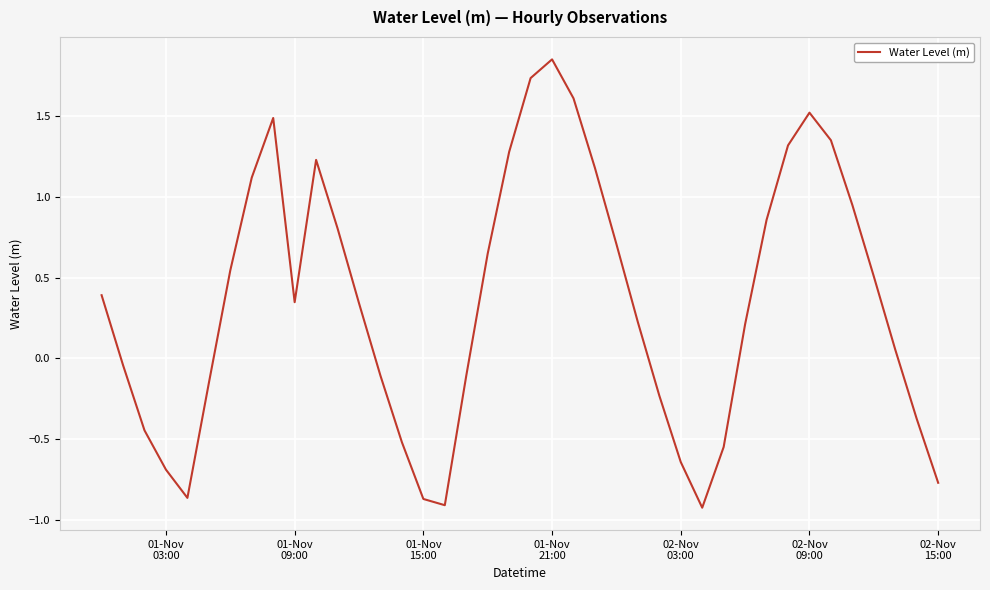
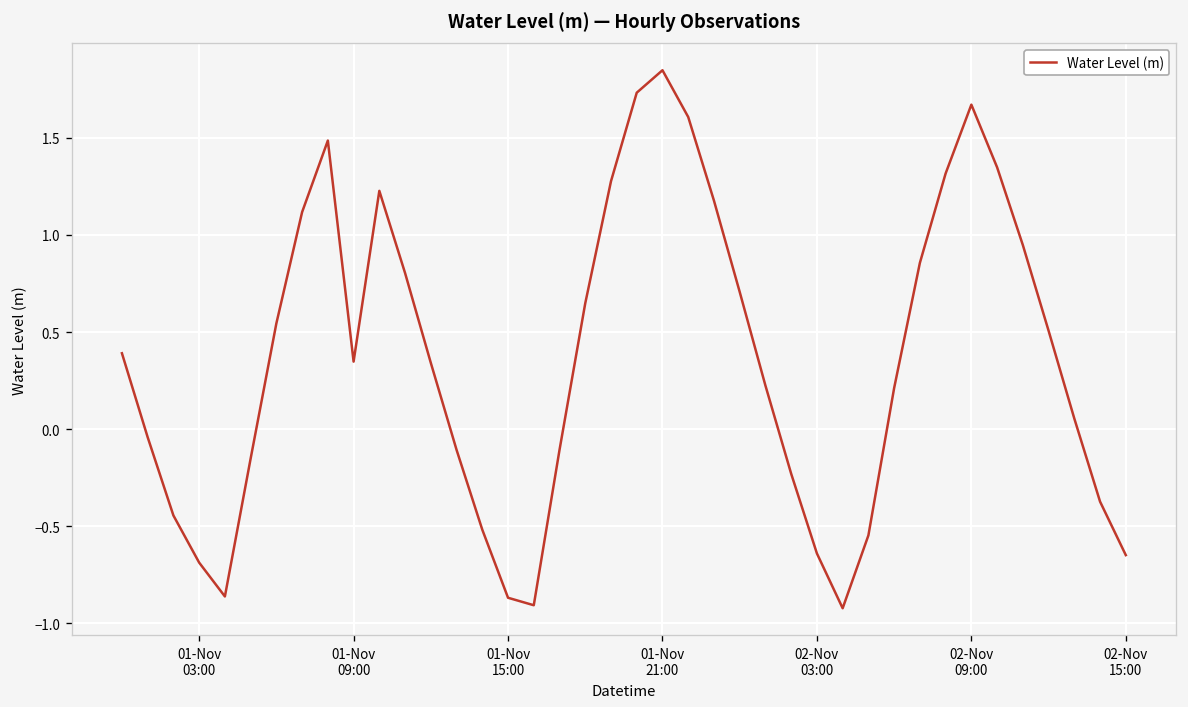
02-Nov 09:00: 1.52 -> 1.67
02-Nov 15:00: -0.77 -> -0.65
